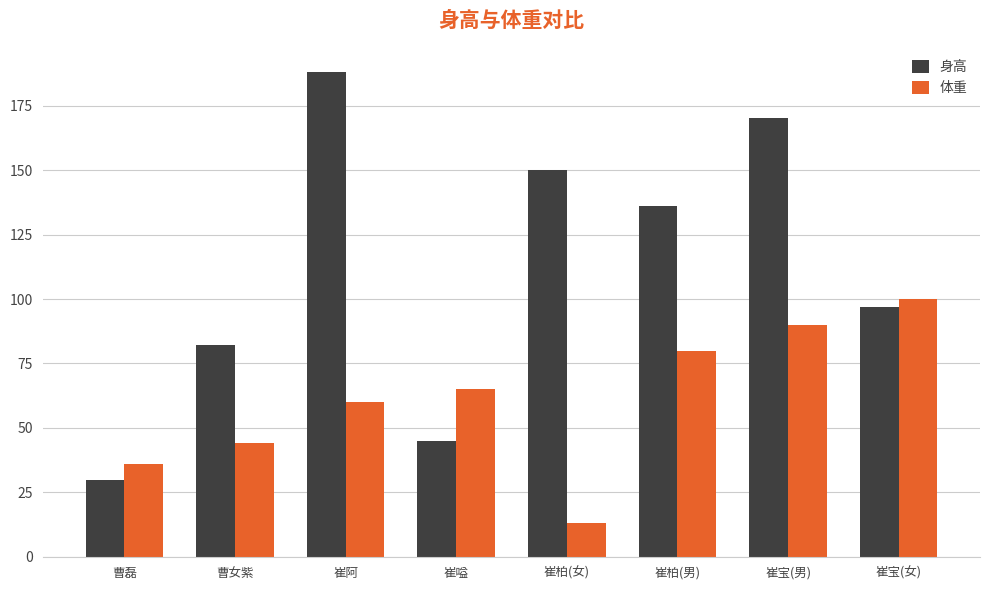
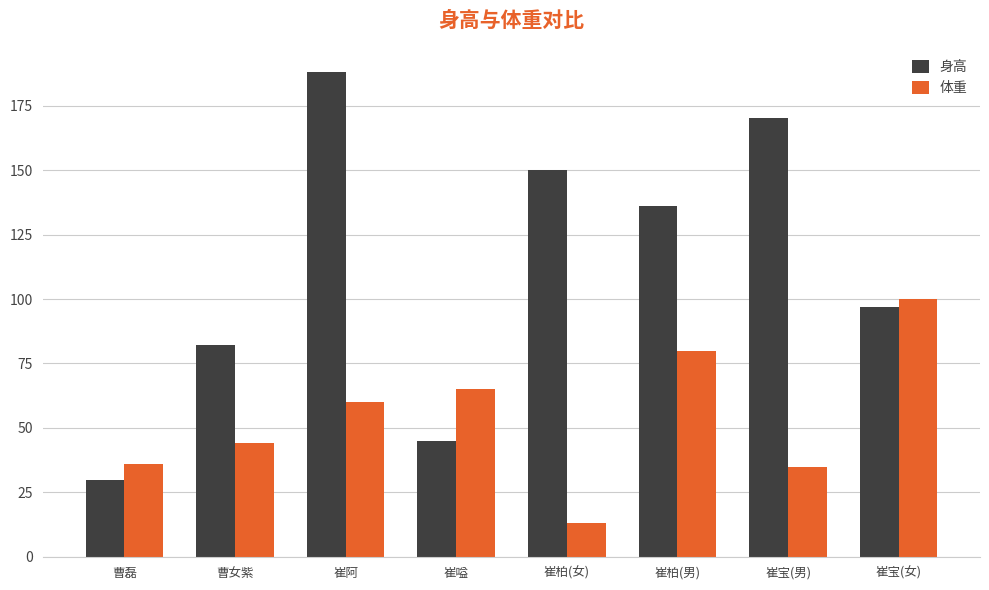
体重, 崔宝(男): 90 -> 35
